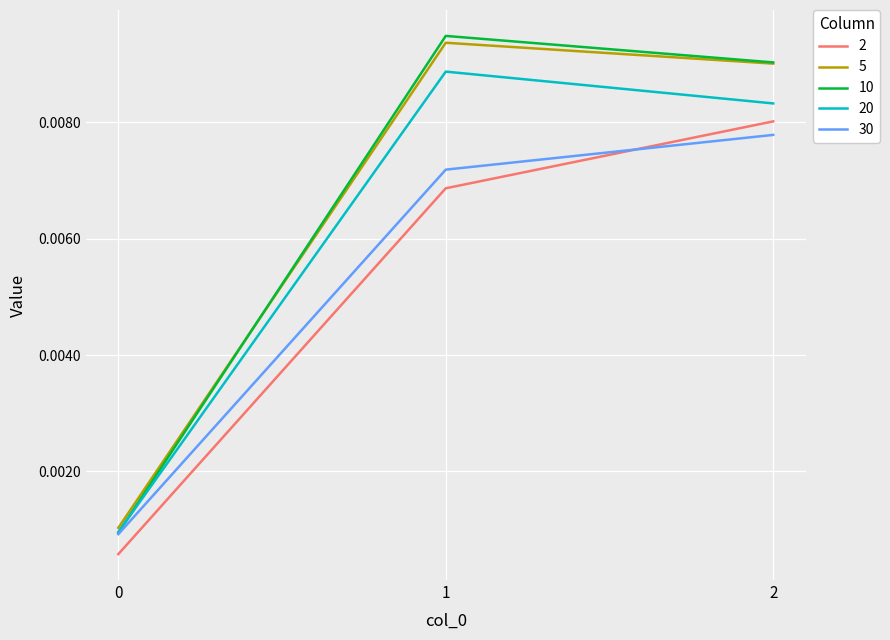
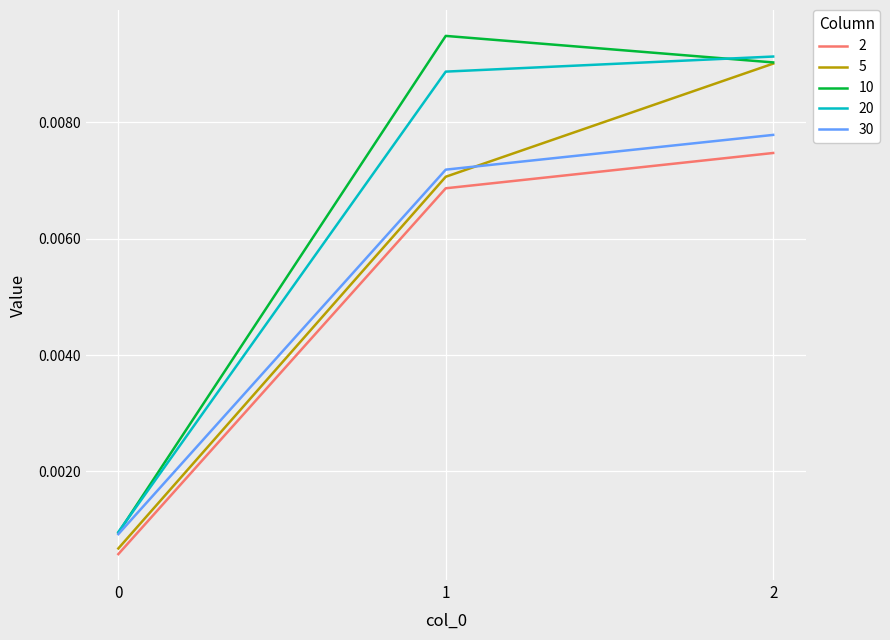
5, 0: 0.0010 -> 0.0007
5, 1: 0.0094 -> 0.0071
2, 2: 0.0080 -> 0.0075
20, 2: 0.0083 -> 0.0091
